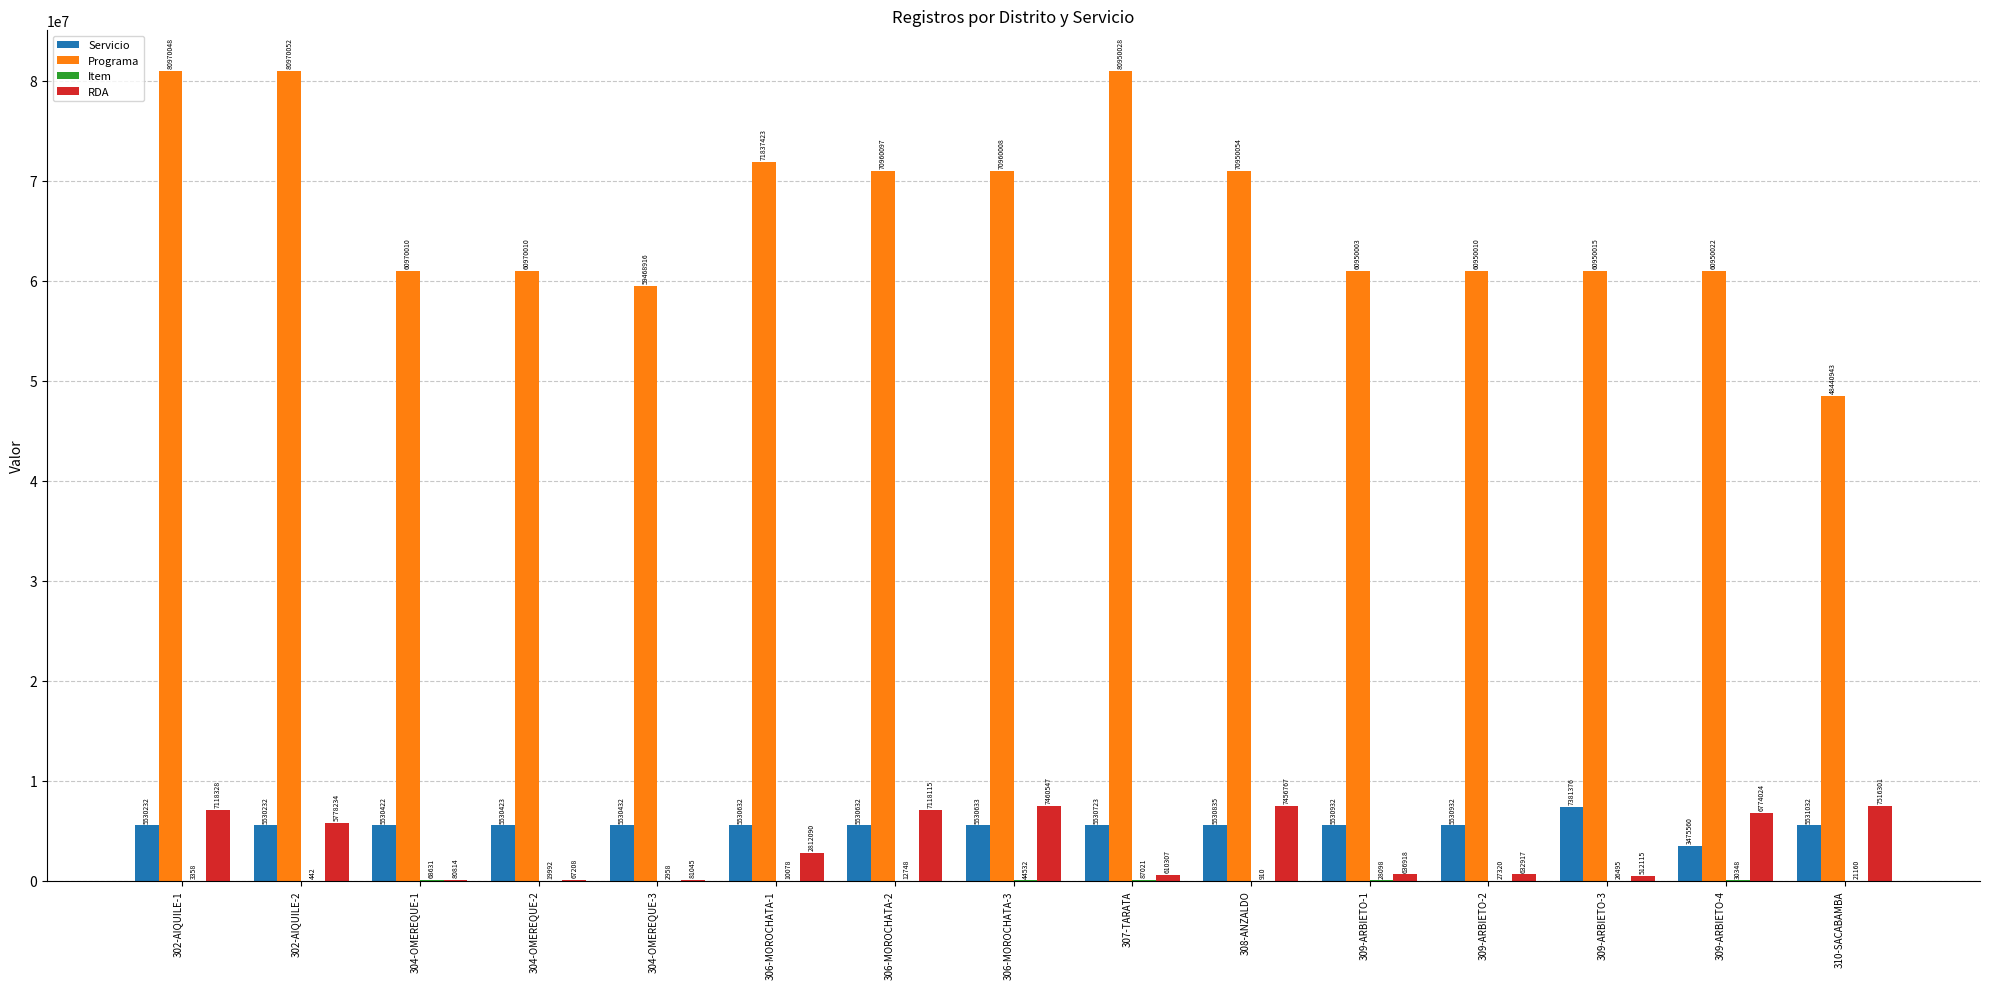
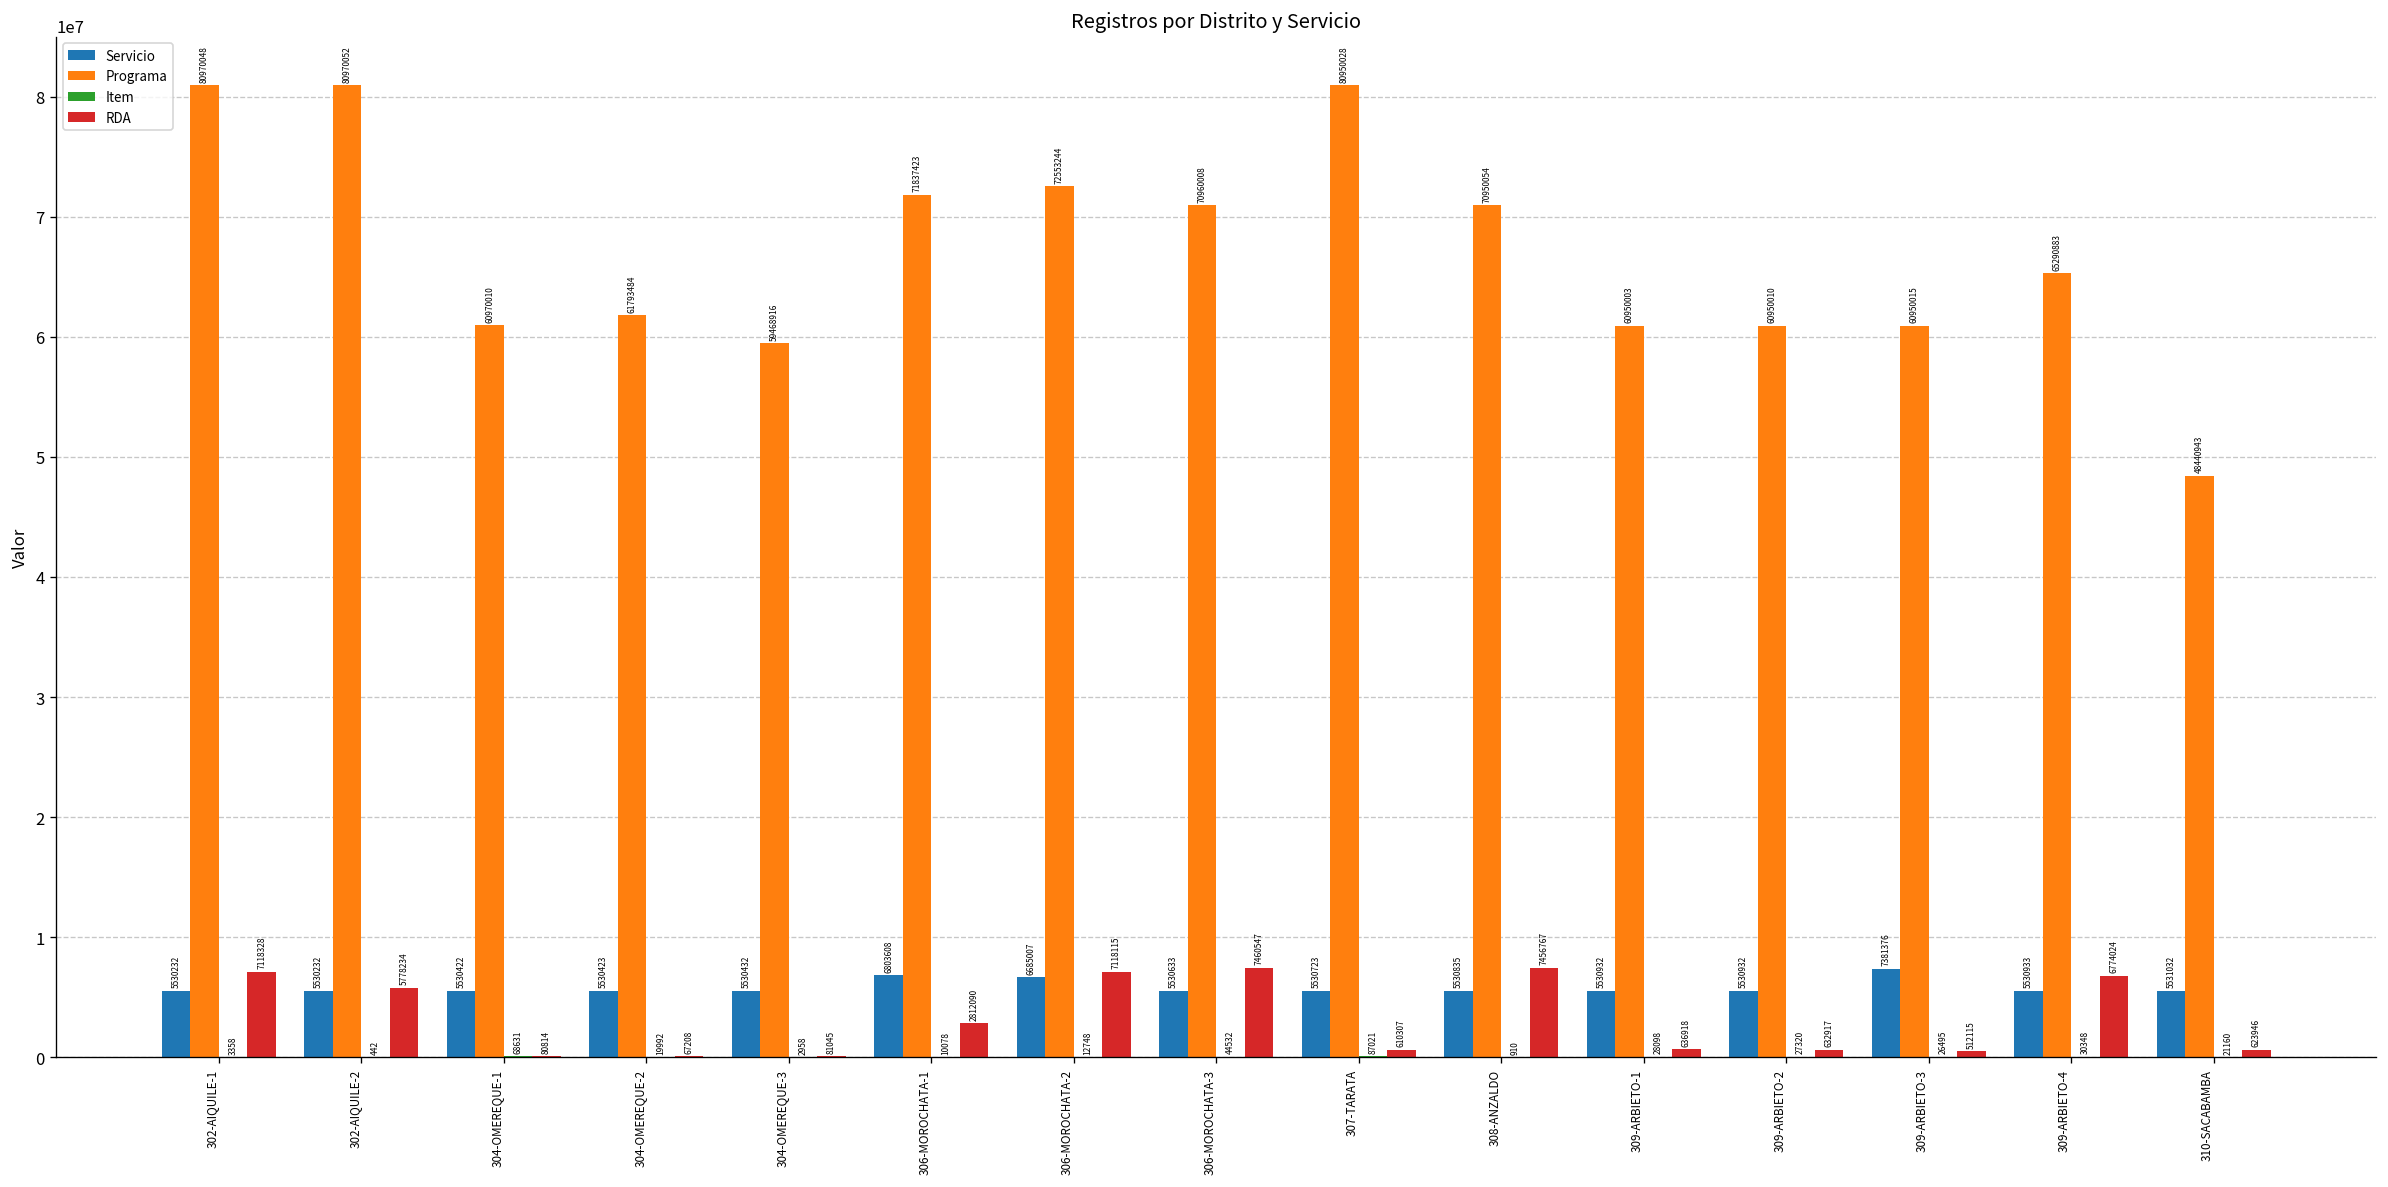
Programa, 304-OMEREQUE-2: 60970010 -> 61793484
Servicio, 306-MOROCHATA-1: 5530632 -> 6803608
Servicio, 306-MOROCHATA-2: 5530632 -> 6685007
Programa, 306-MOROCHATA-2: 70960097 -> 72553244
Servicio, 309-ARBIETO-4: 3475560 -> 5530933
Programa, 309-ARBIETO-4: 60950022 -> 65290883
RDA, 310-SACABAMBA: 7516301 -> 623946
